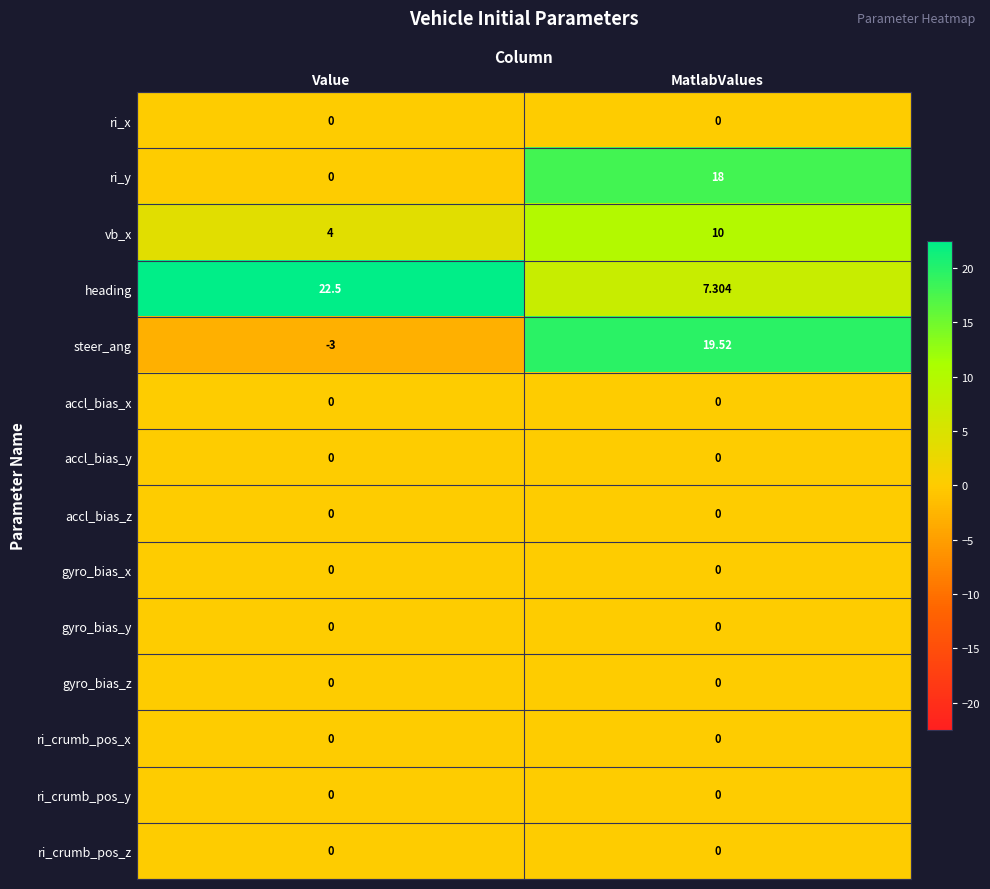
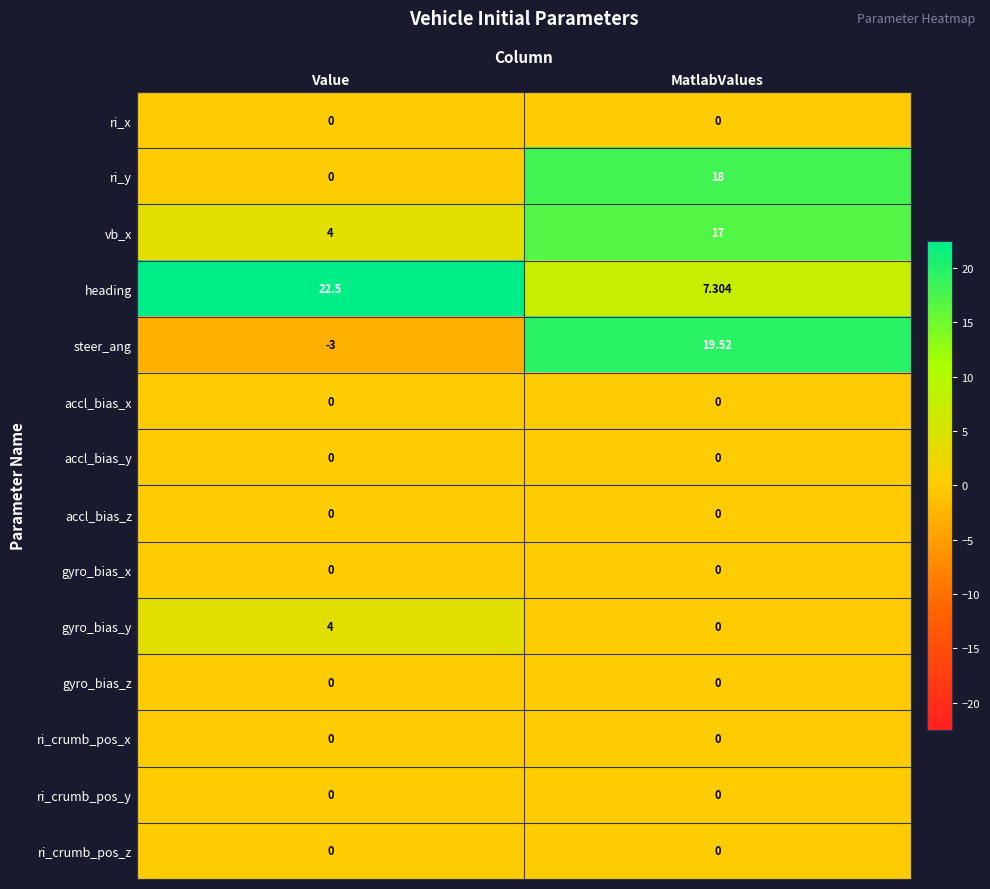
vb_x, MatlabValues: 10 -> 17
gyro_bias_y, Value: 0 -> 4
